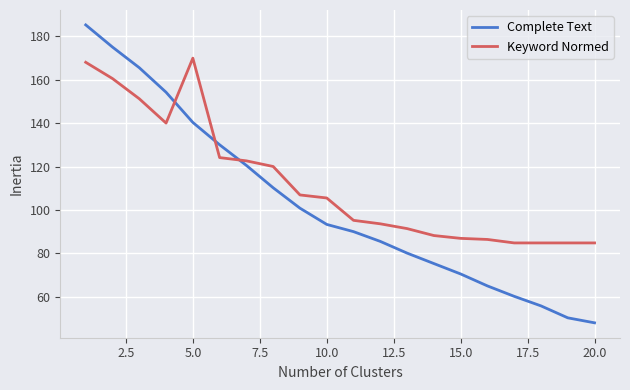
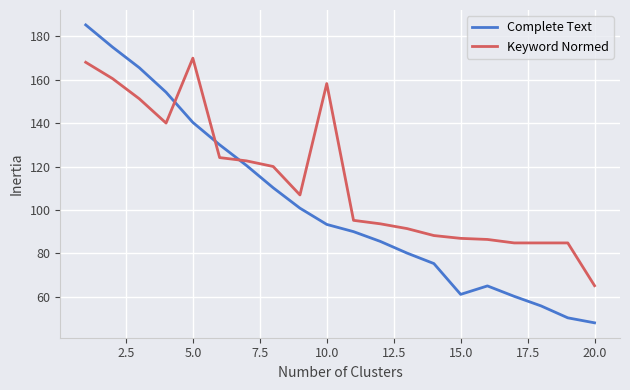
Keyword Normed, 10.0: 106 -> 158
Complete Text, 15.0: 71 -> 61
Keyword Normed, 20.0: 85 -> 65
